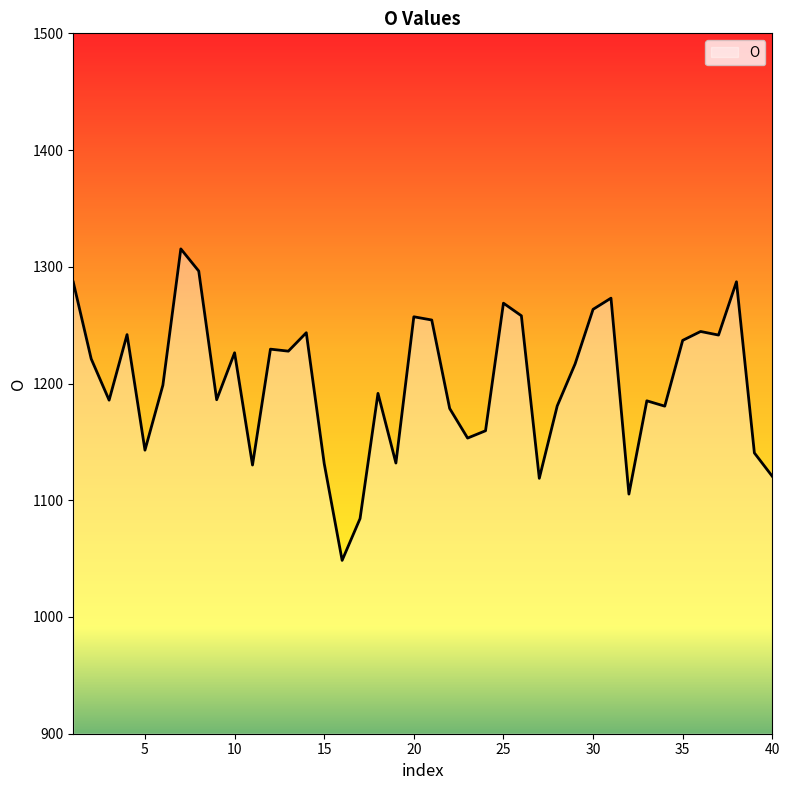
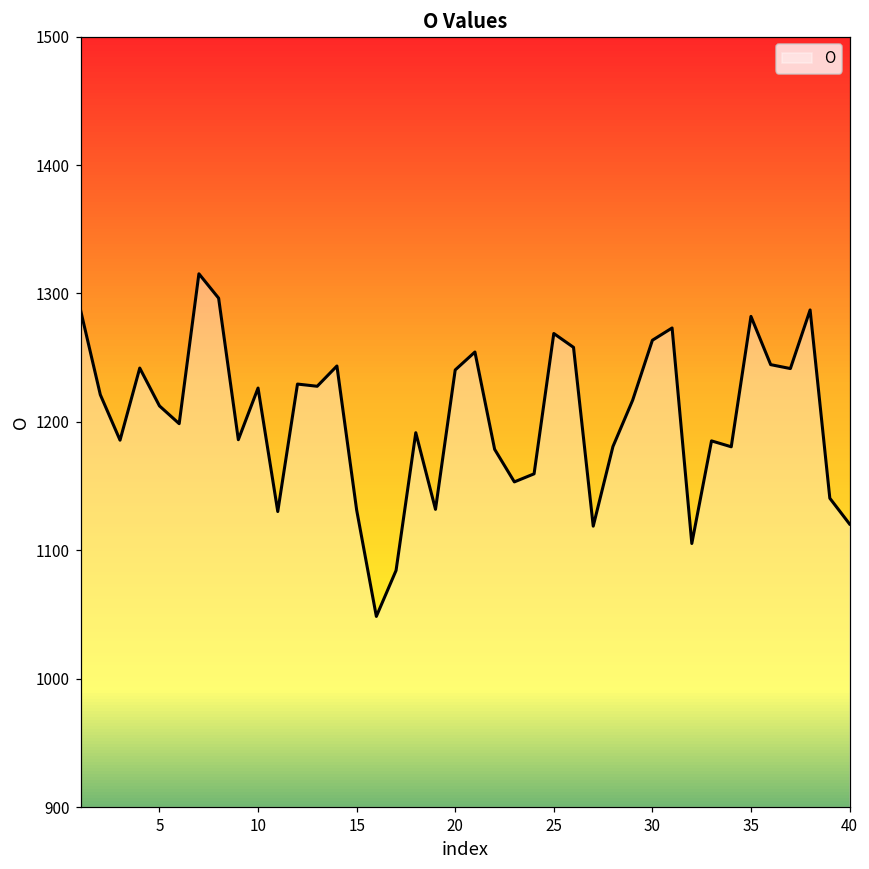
5: 1143 -> 1212
20: 1257 -> 1240
35: 1237 -> 1282
